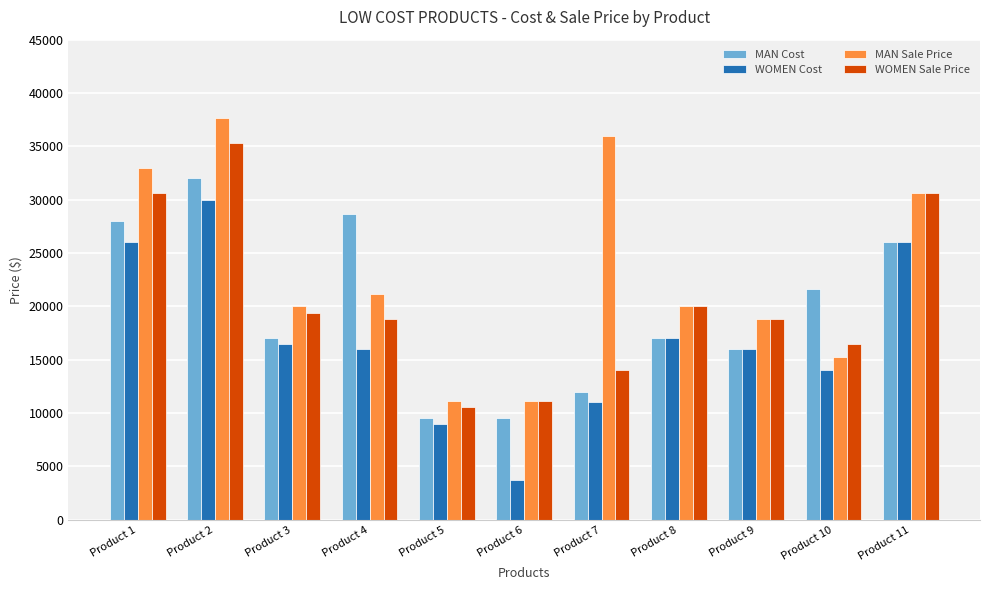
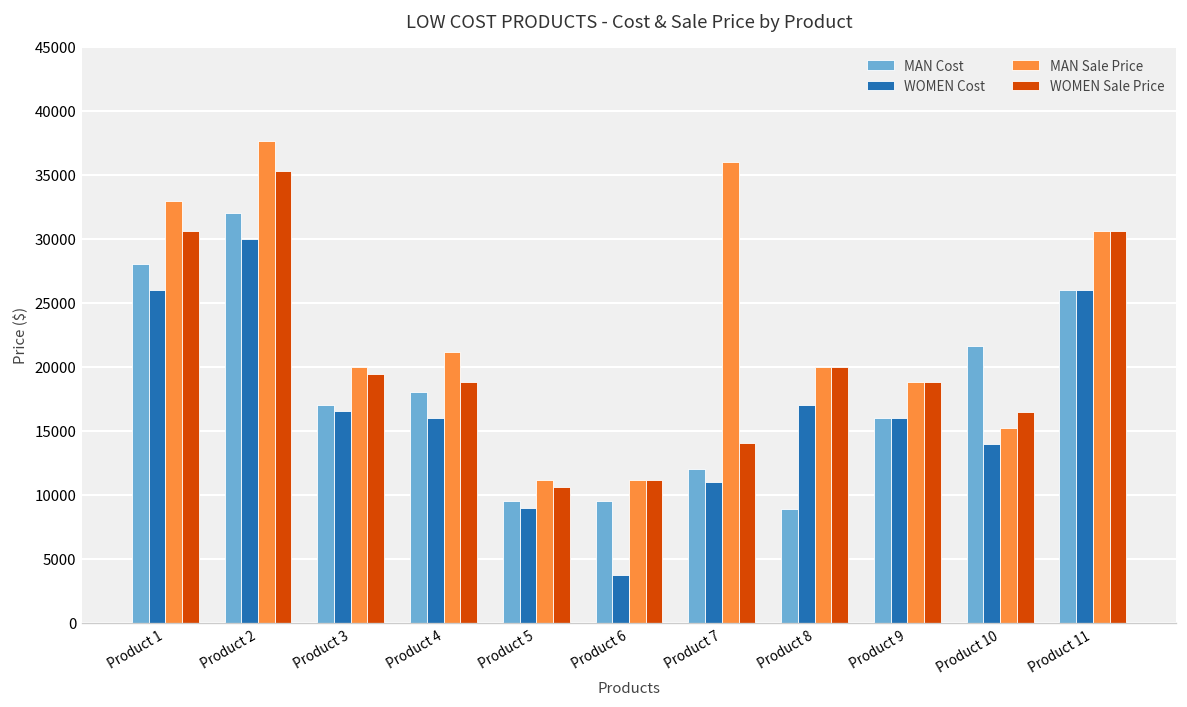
MAN Cost, Product 4: 28600 -> 18000
MAN Cost, Product 8: 17000 -> 8900
